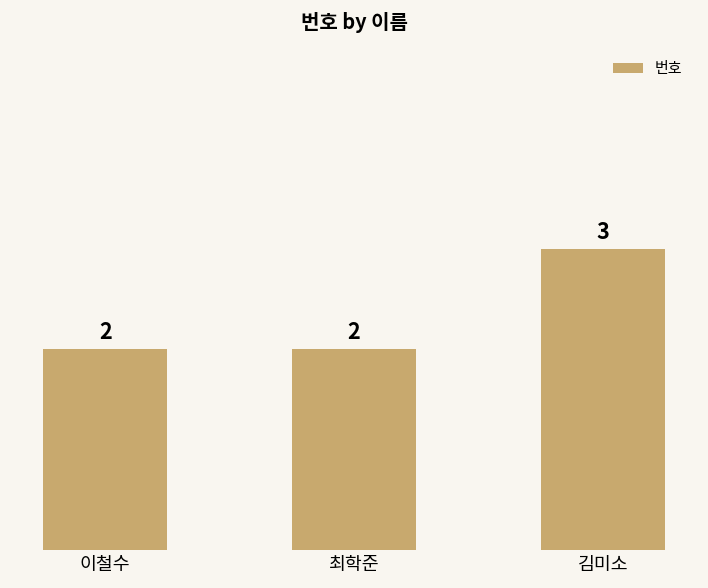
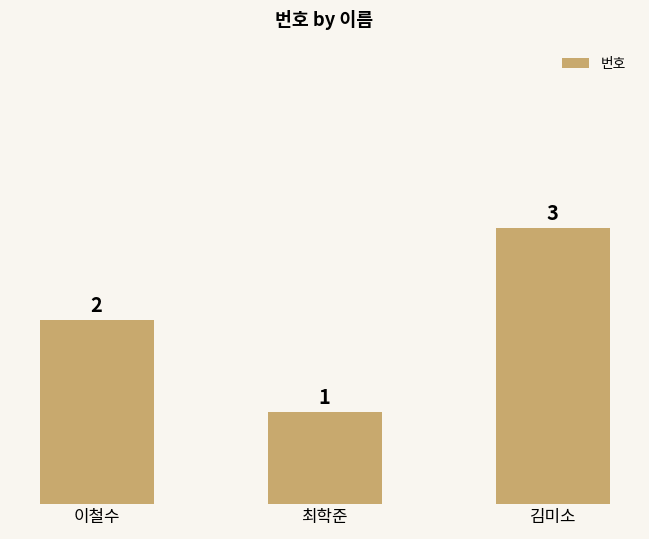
최학준: 2 -> 1
